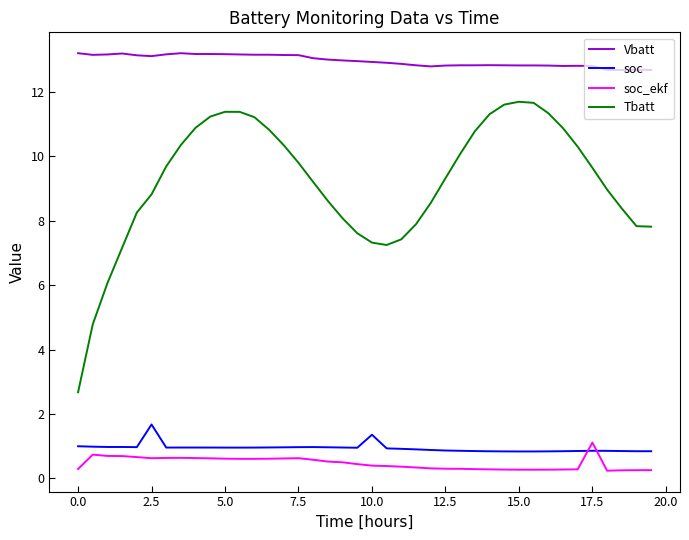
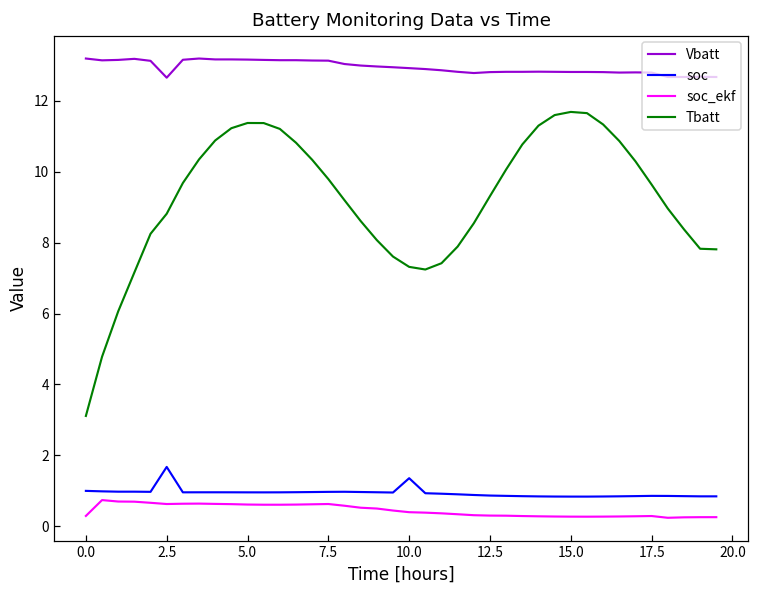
Tbatt, 0.0: 2.7 -> 3.1
Vbatt, 2.5: 13.1 -> 12.7
soc_ekf, 17.5: 1.1 -> 0.3
